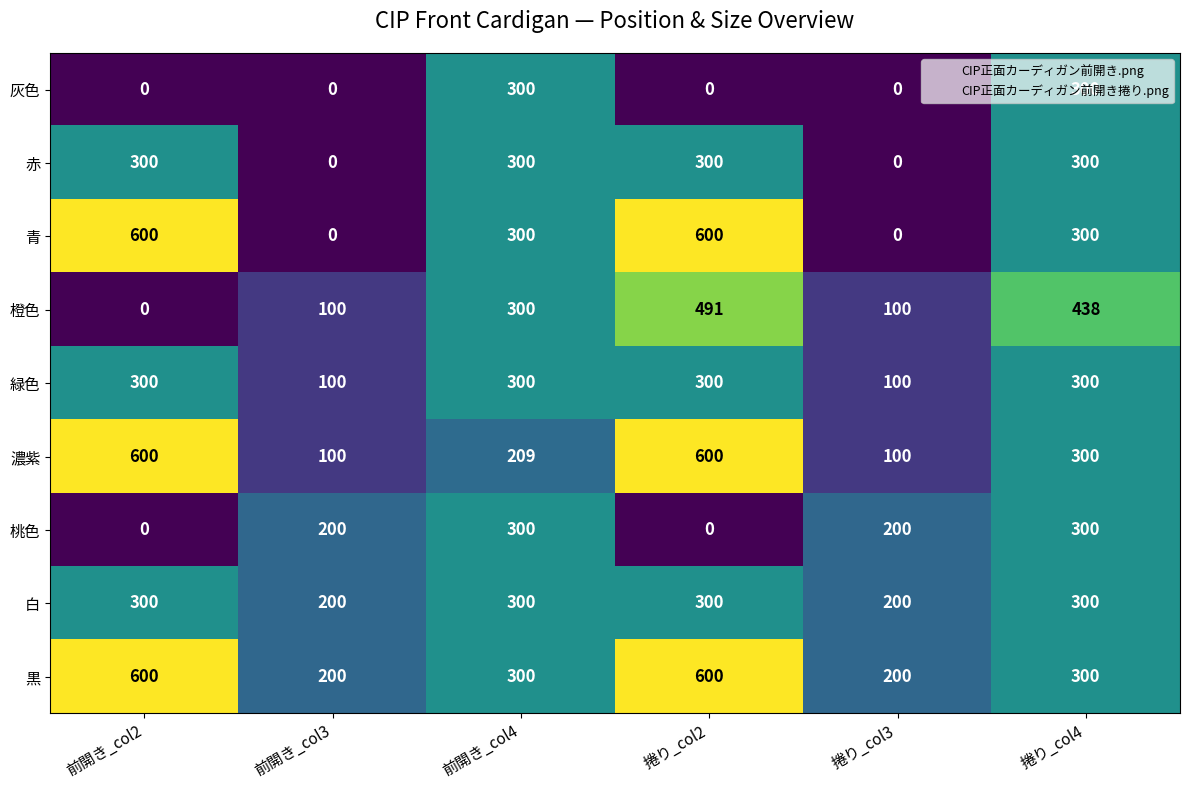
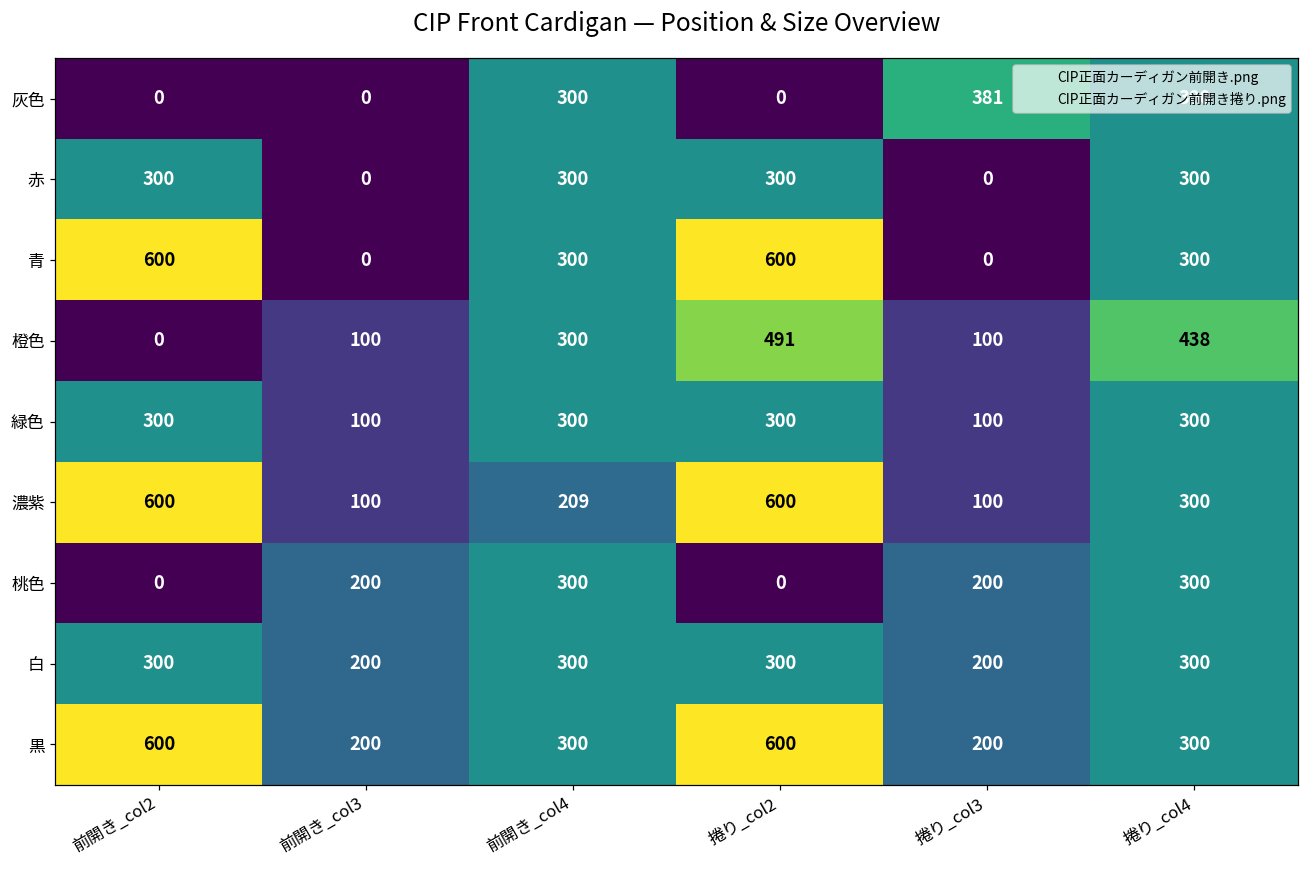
灰色, 捲り_col3: 0 -> 381
